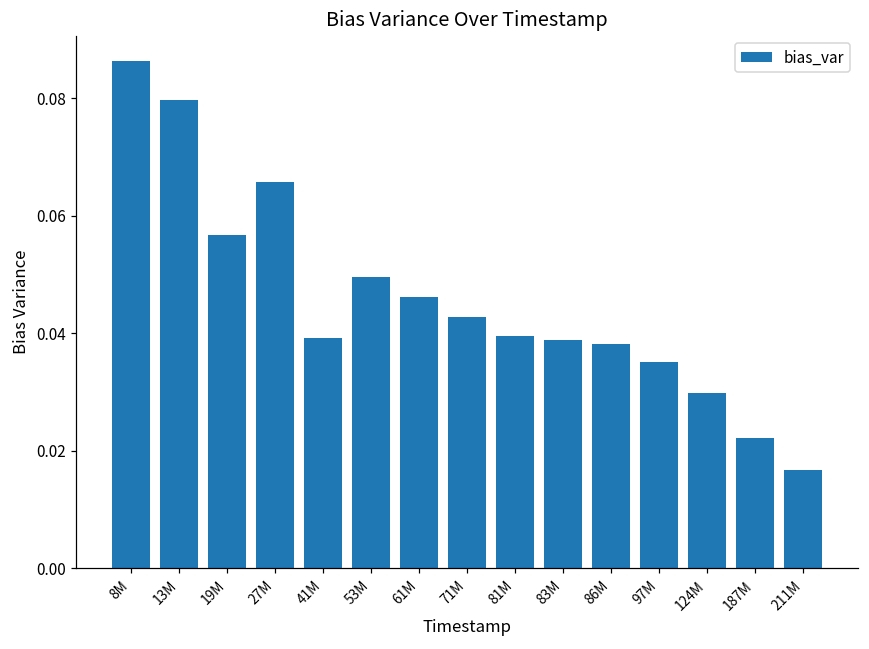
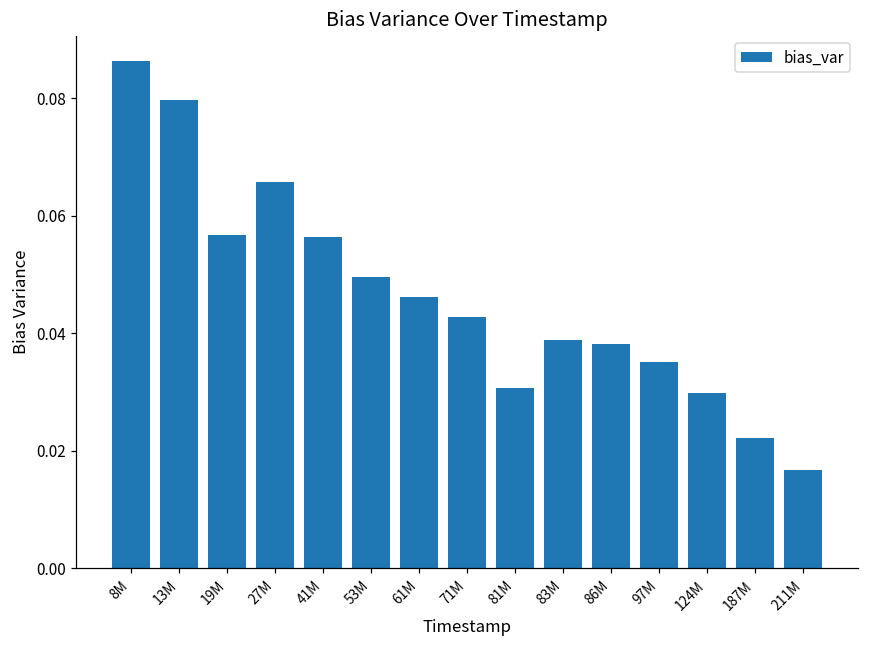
41M: 0.039 -> 0.056
81M: 0.040 -> 0.031
